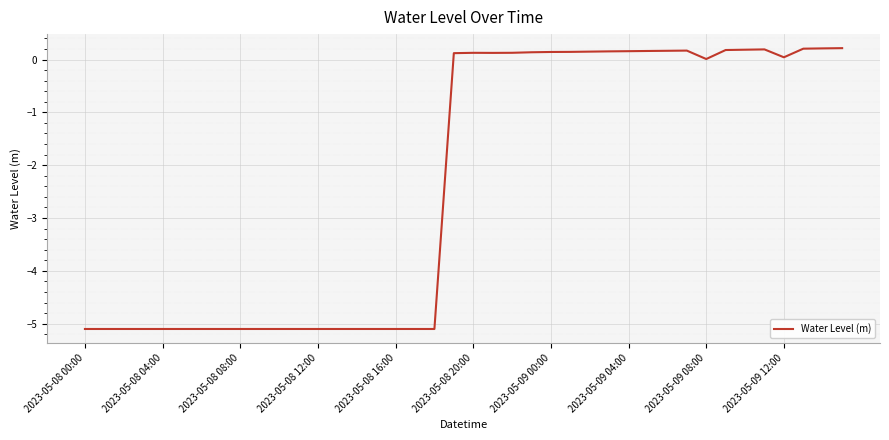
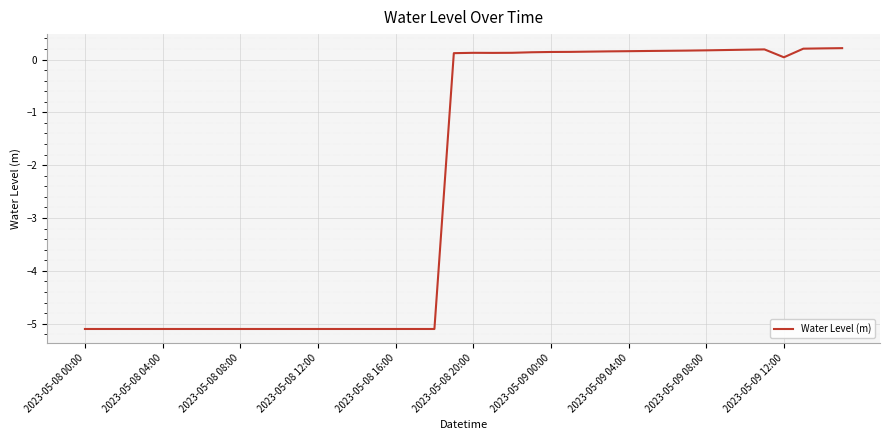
2023-05-09 08:00: 0.0 -> 0.2
